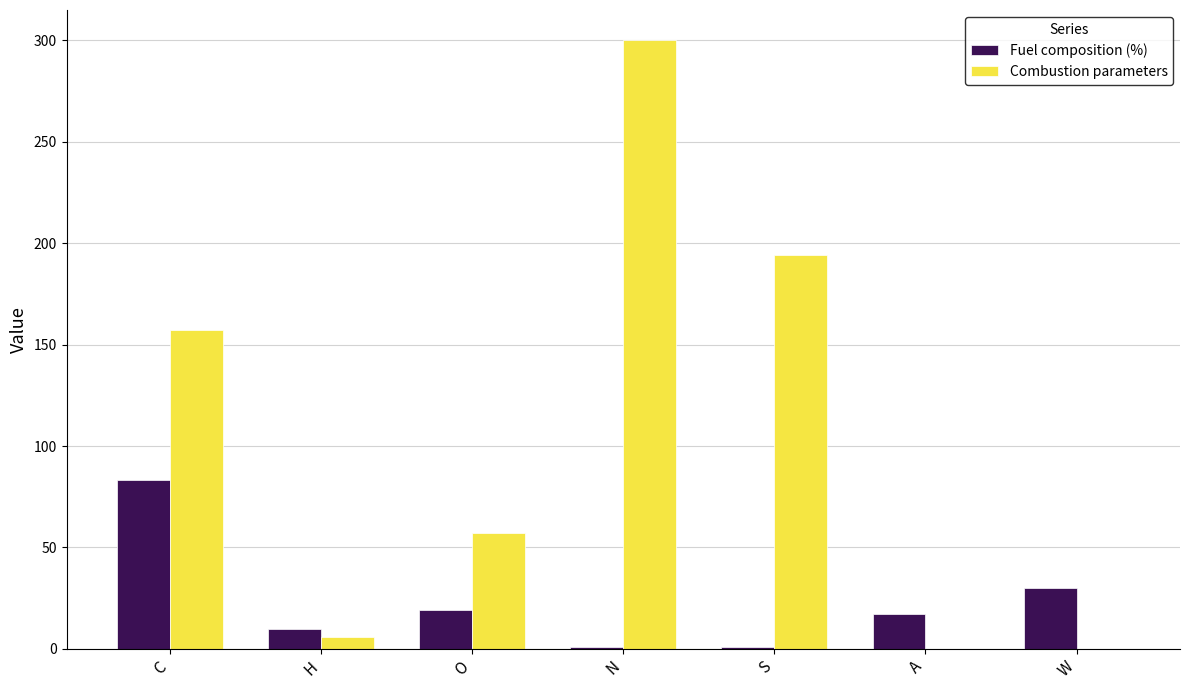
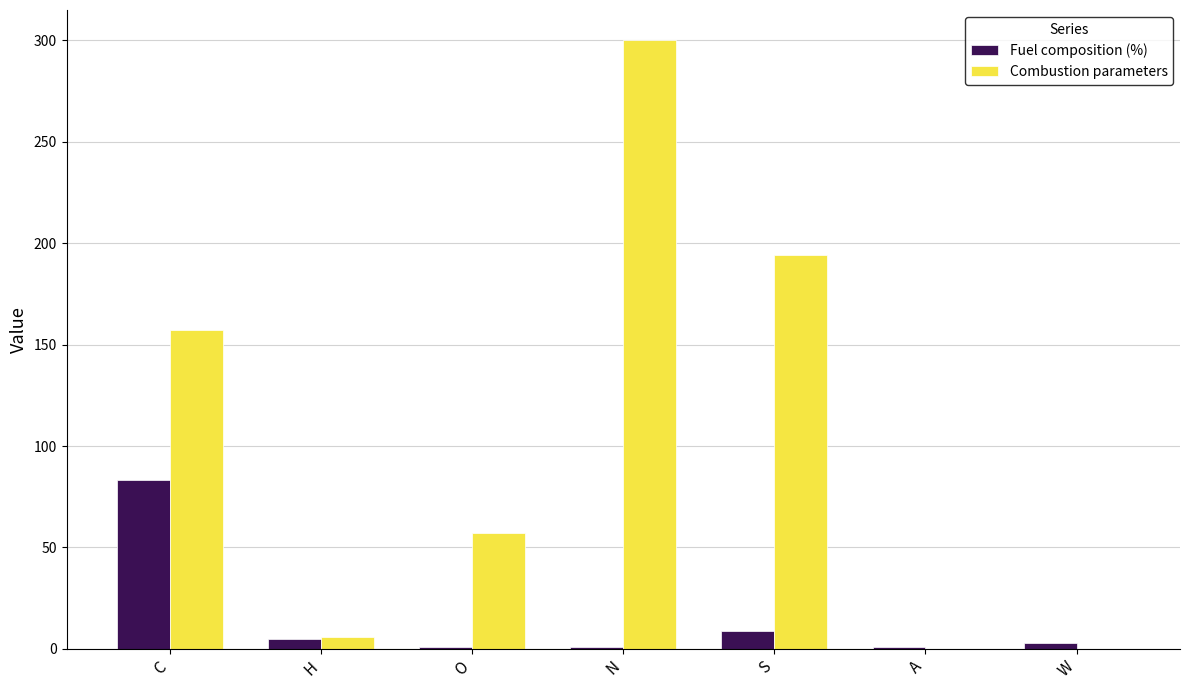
Fuel composition (%), H: 10 -> 5
Fuel composition (%), O: 19 -> 1
Fuel composition (%), S: 1 -> 9
Fuel composition (%), A: 17 -> 1
Fuel composition (%), W: 30 -> 3
